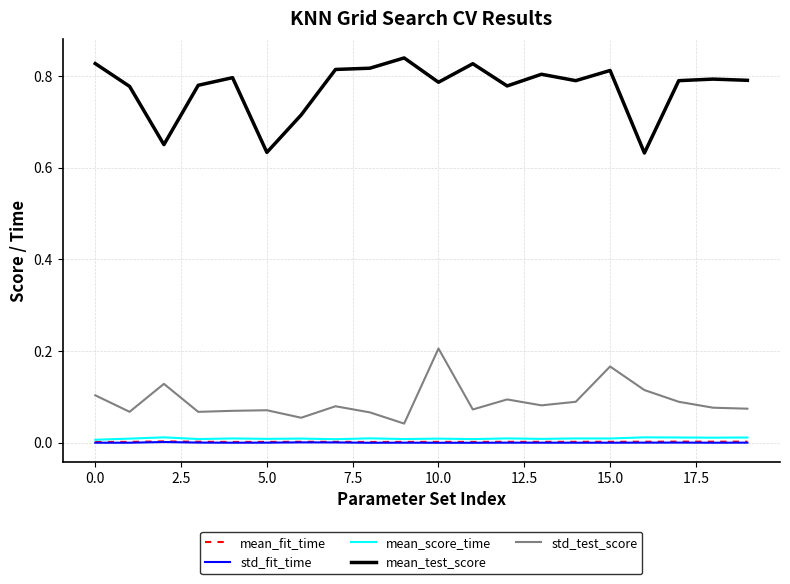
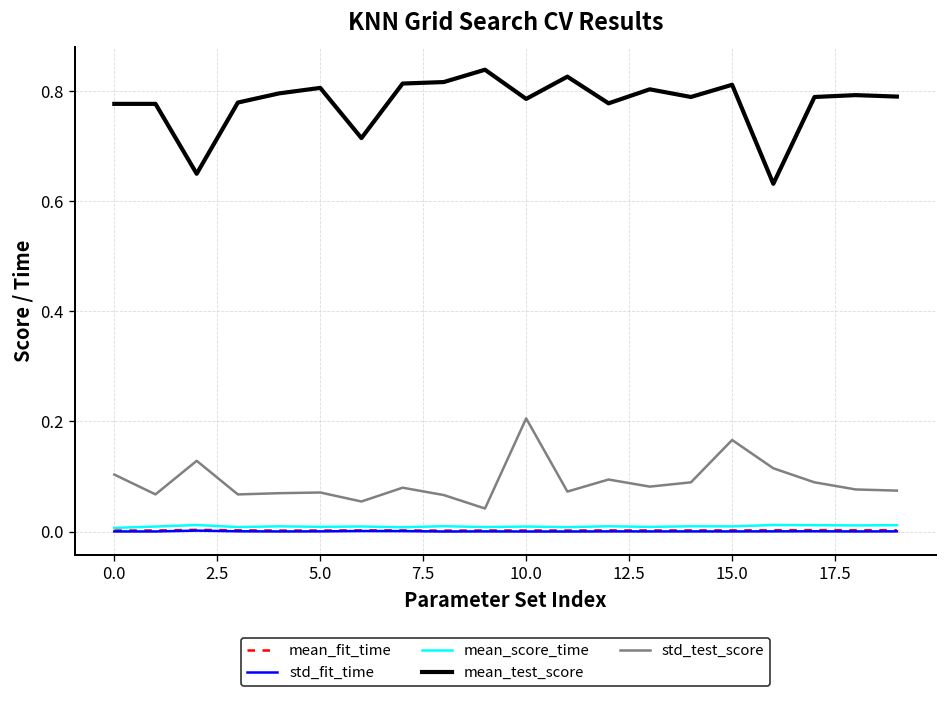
mean_test_score, 0.0: 0.83 -> 0.78
mean_test_score, 5.0: 0.63 -> 0.81
